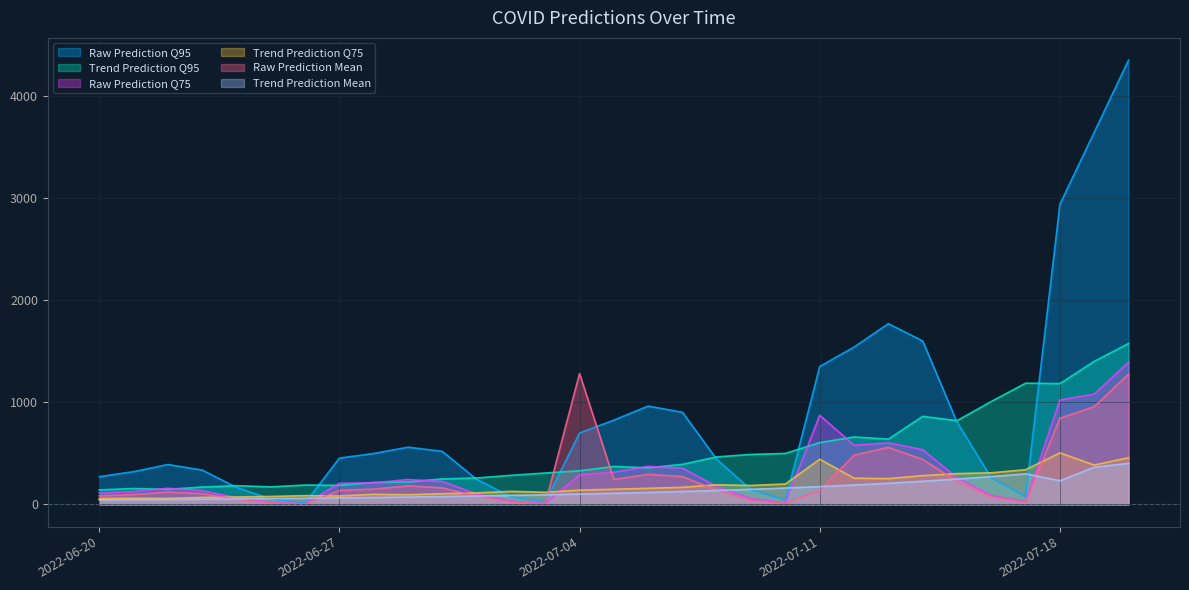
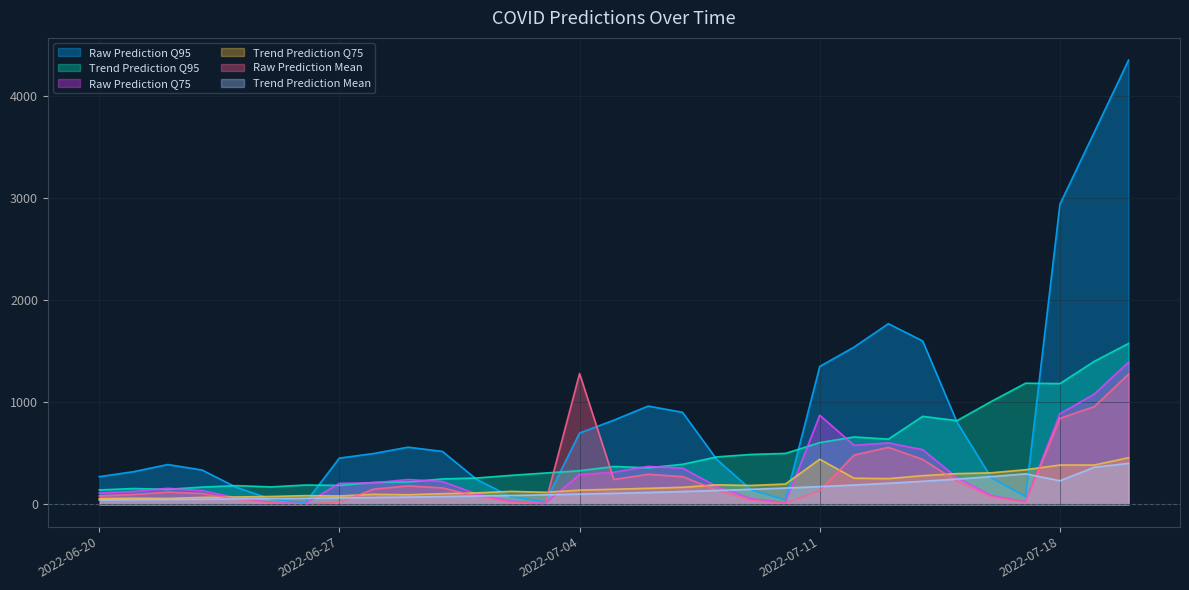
Raw Prediction Mean, 2022-06-27: 140 -> 20
Raw Prediction Q75, 2022-07-18: 1020 -> 890
Trend Prediction Q75, 2022-07-18: 510 -> 390
